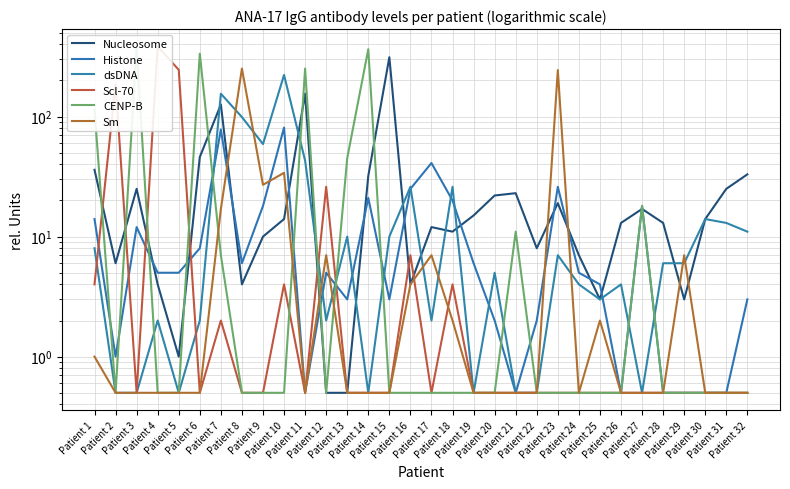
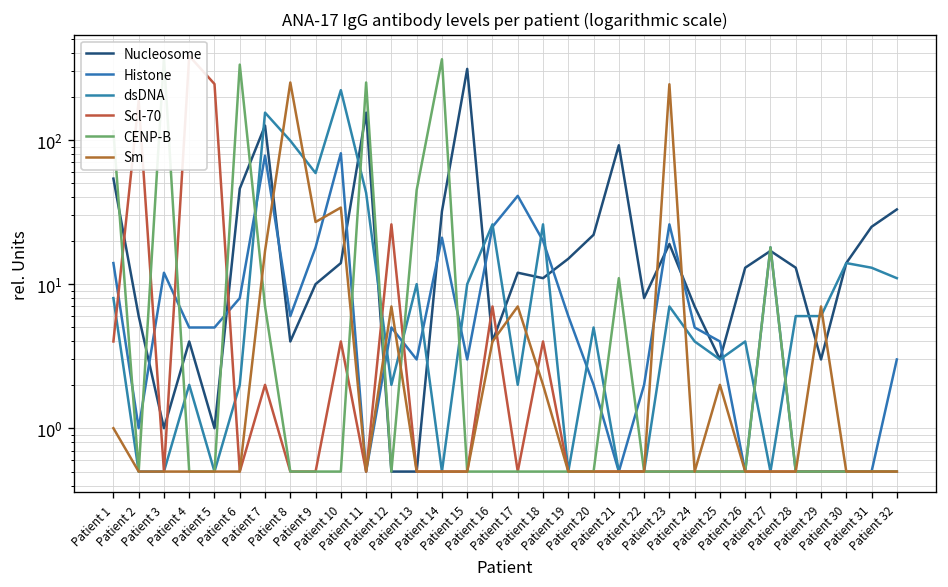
Nucleosome, Patient 1: 36 -> 50
Nucleosome, Patient 3: 25 -> 1
Nucleosome, Patient 21: 23 -> 90
